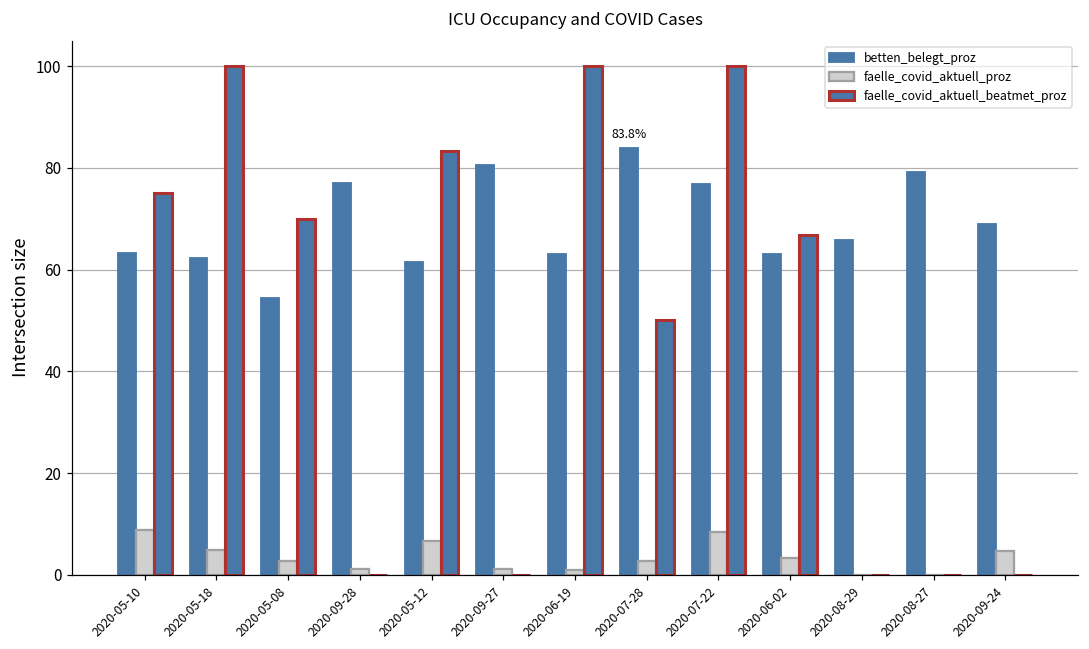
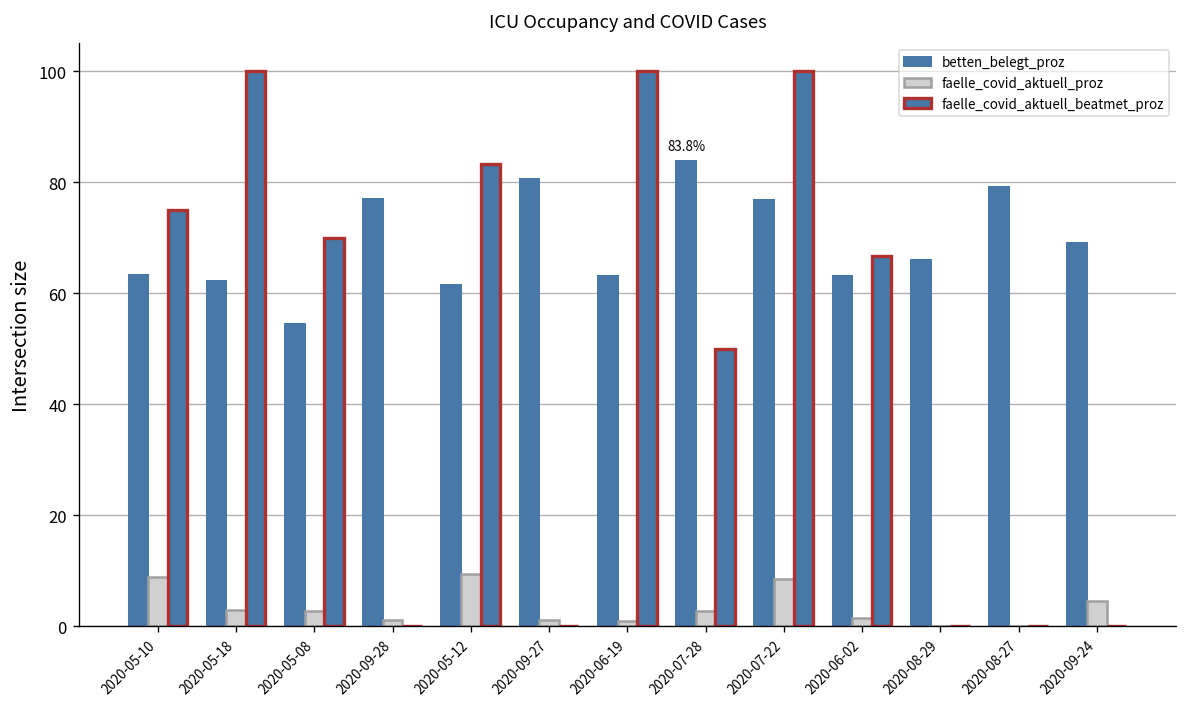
faelle_covid_aktuell_proz, 2020-05-18: 5 -> 3
faelle_covid_aktuell_proz, 2020-05-12: 7 -> 9
faelle_covid_aktuell_proz, 2020-06-02: 3 -> 1
